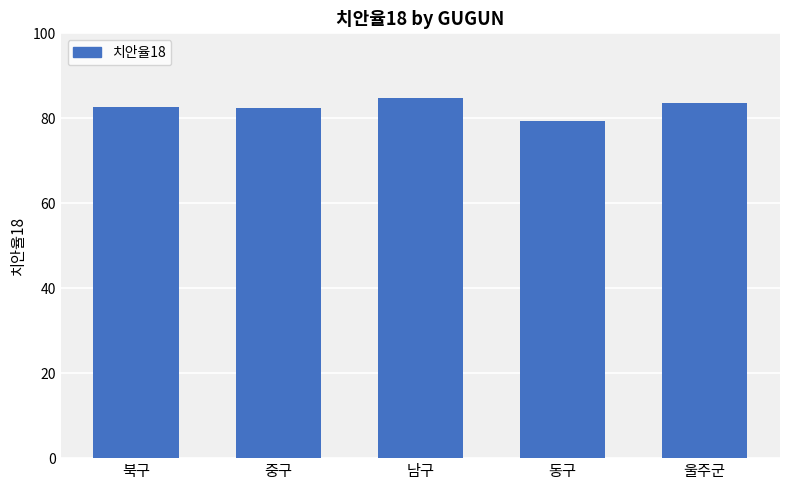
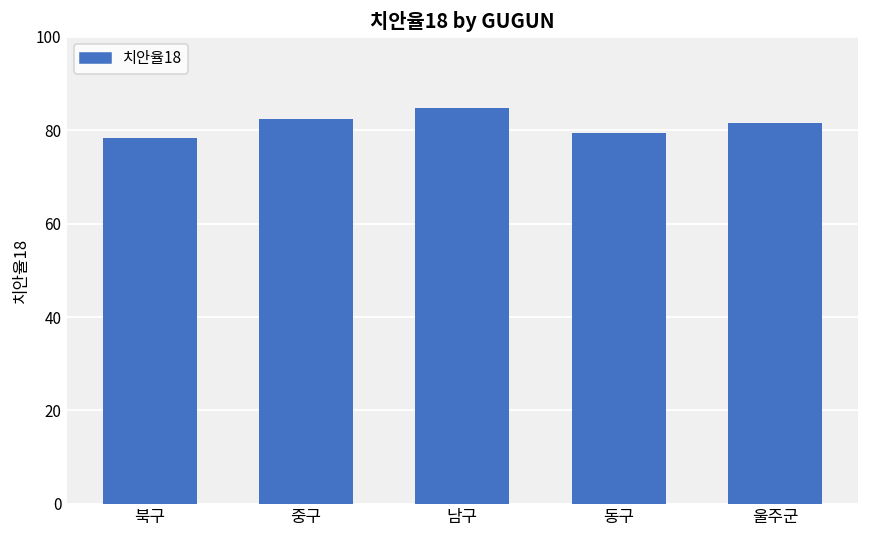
북구: 83 -> 78
울주군: 84 -> 82
